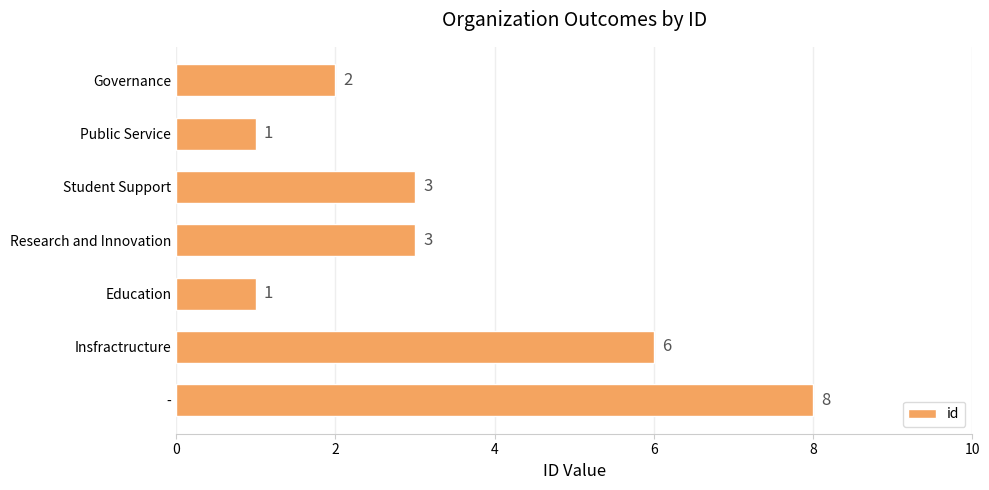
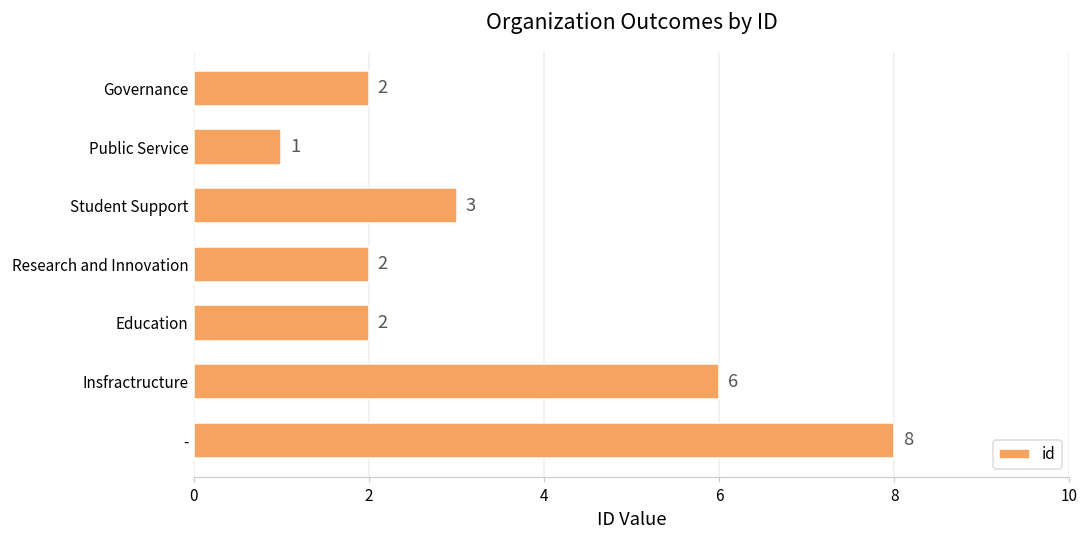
Research and Innovation: 3 -> 2
Education: 1 -> 2
